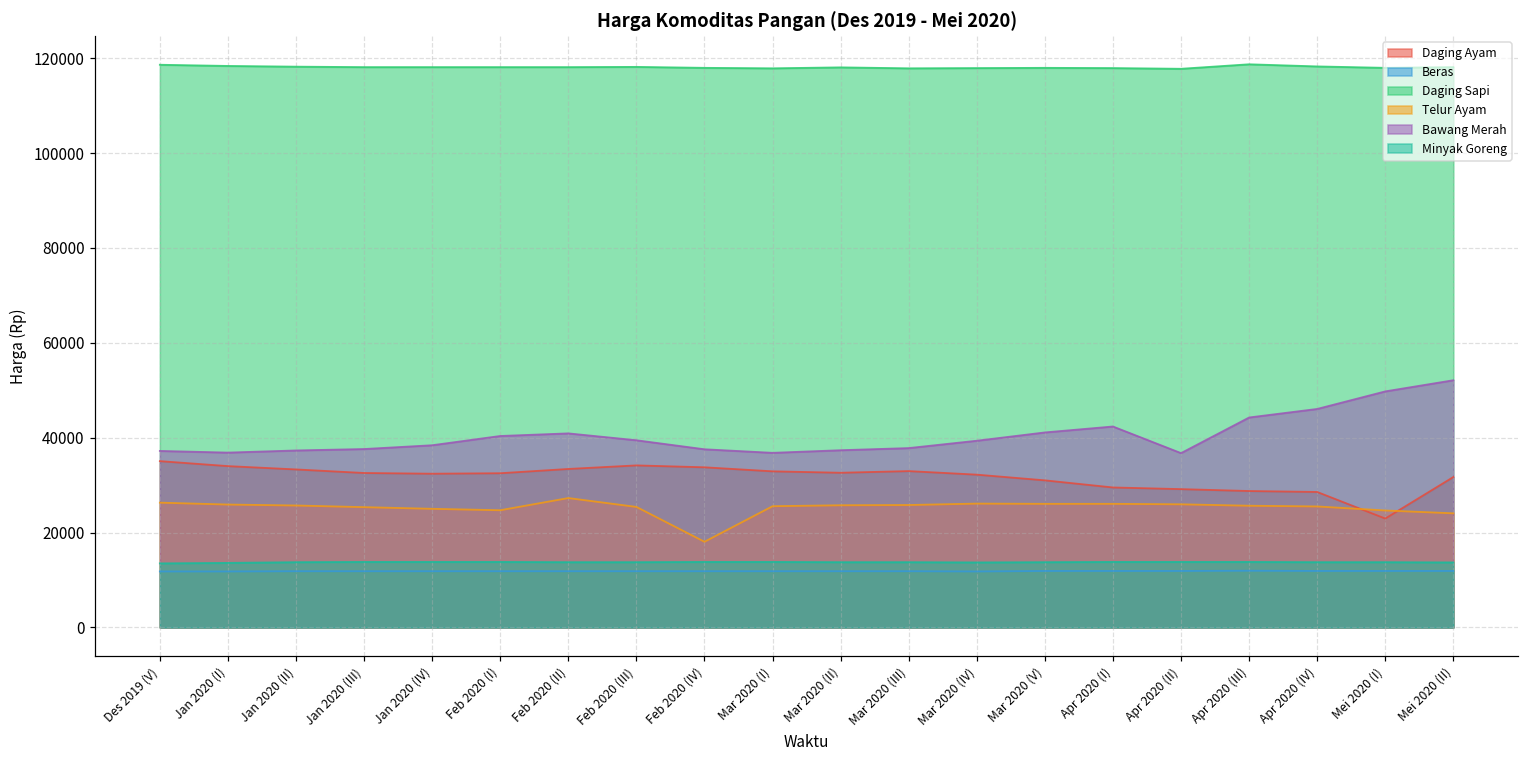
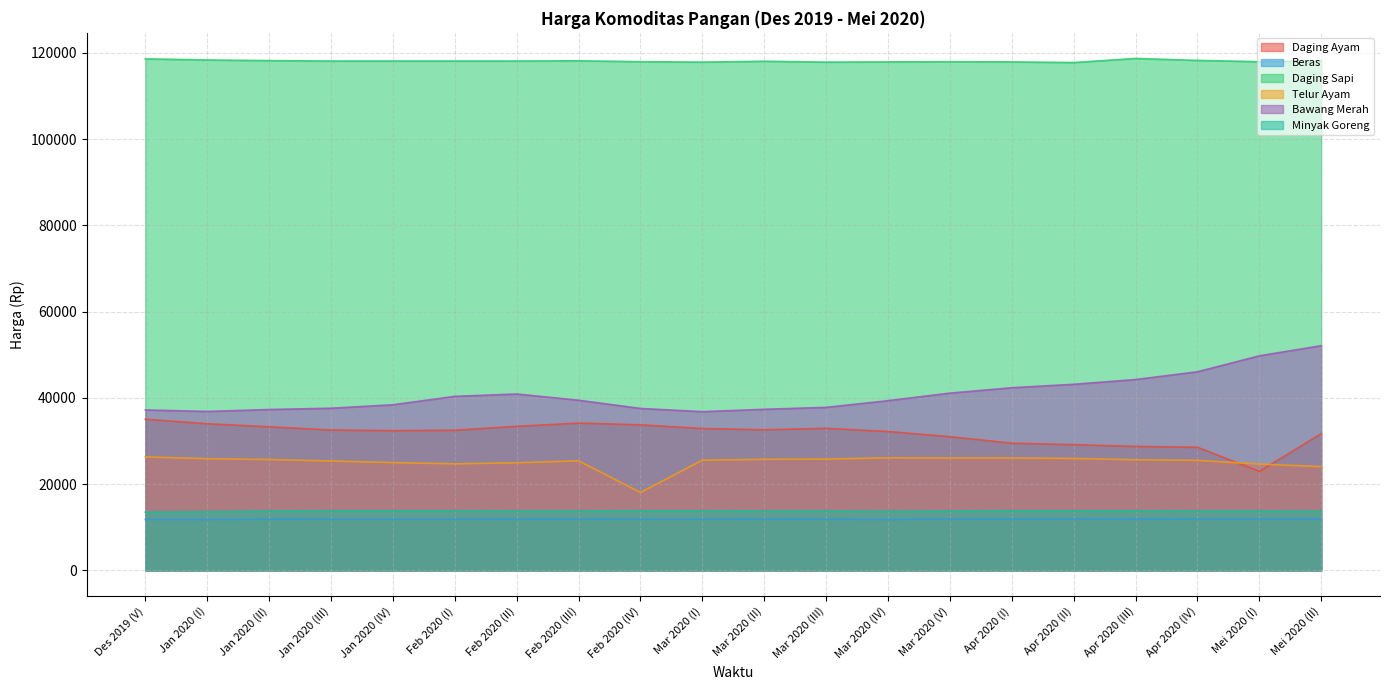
Telur Ayam, Feb 2020 (II): 27000 -> 25000
Bawang Merah, Apr 2020 (II): 37000 -> 43000
